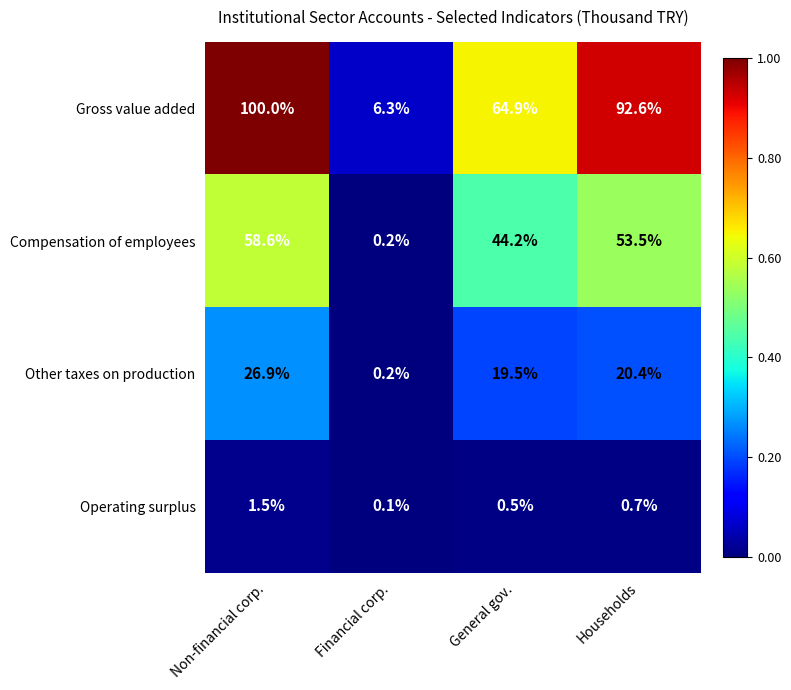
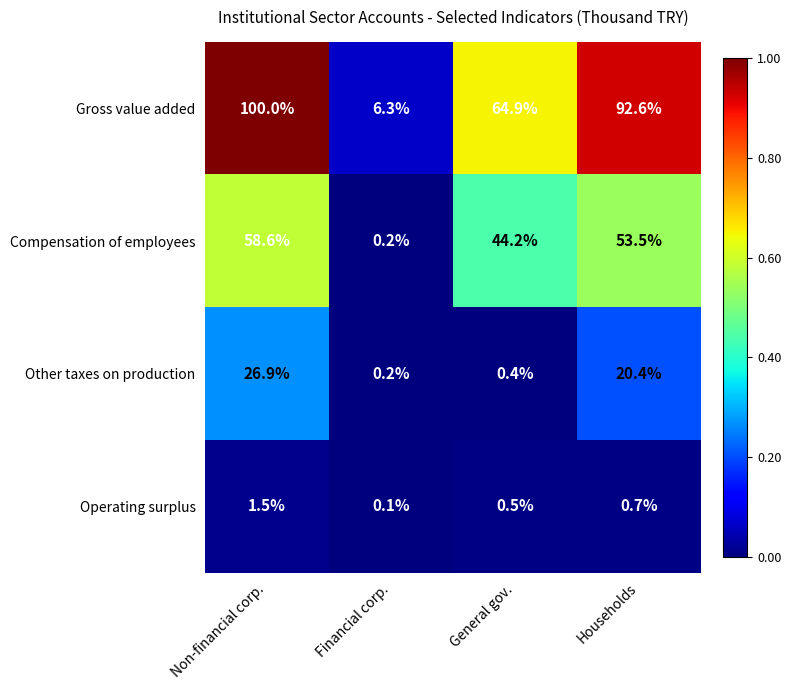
Other taxes on production, General gov.: 19.5% -> 0.4%
